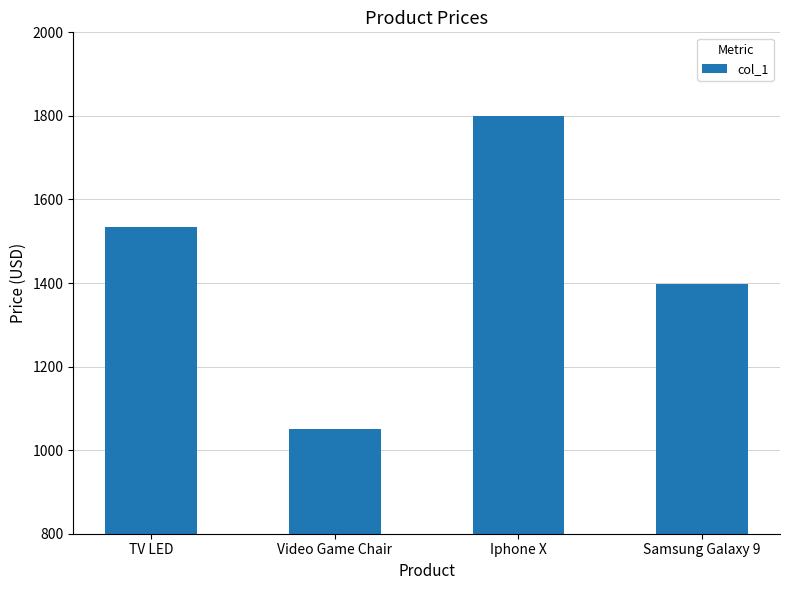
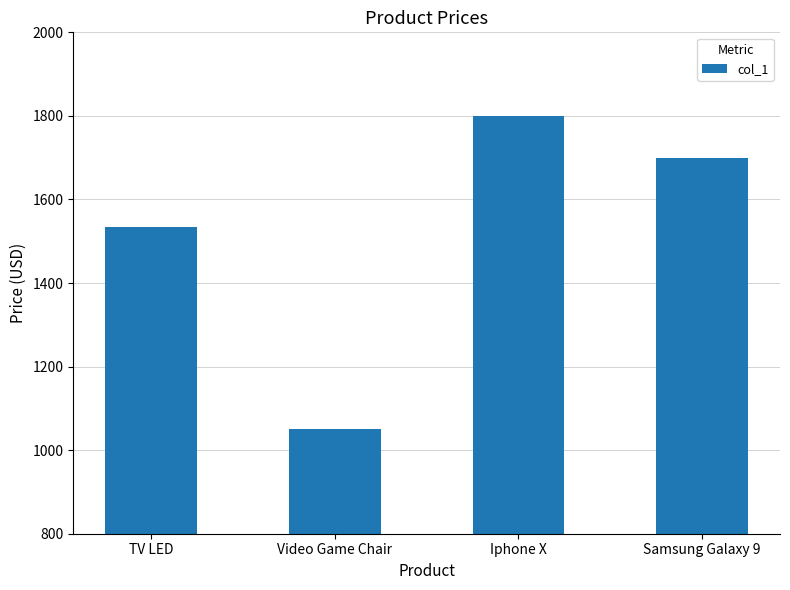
Samsung Galaxy 9: 1400 -> 1700
